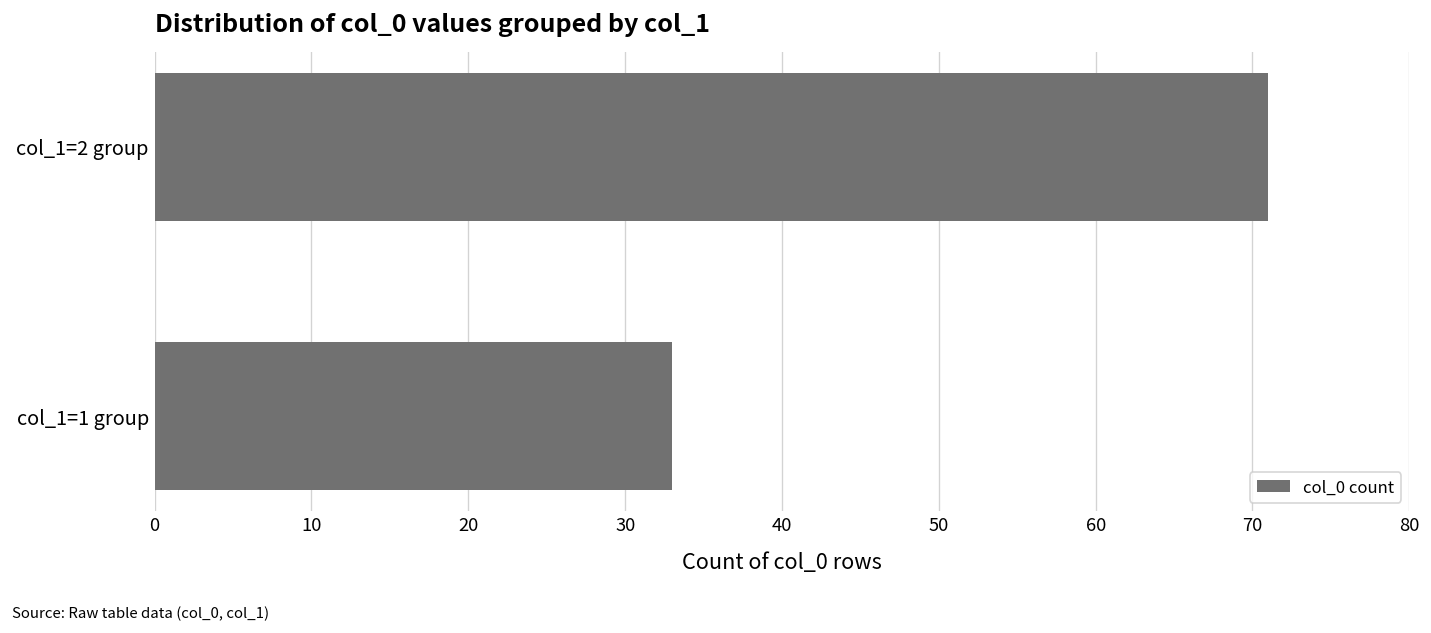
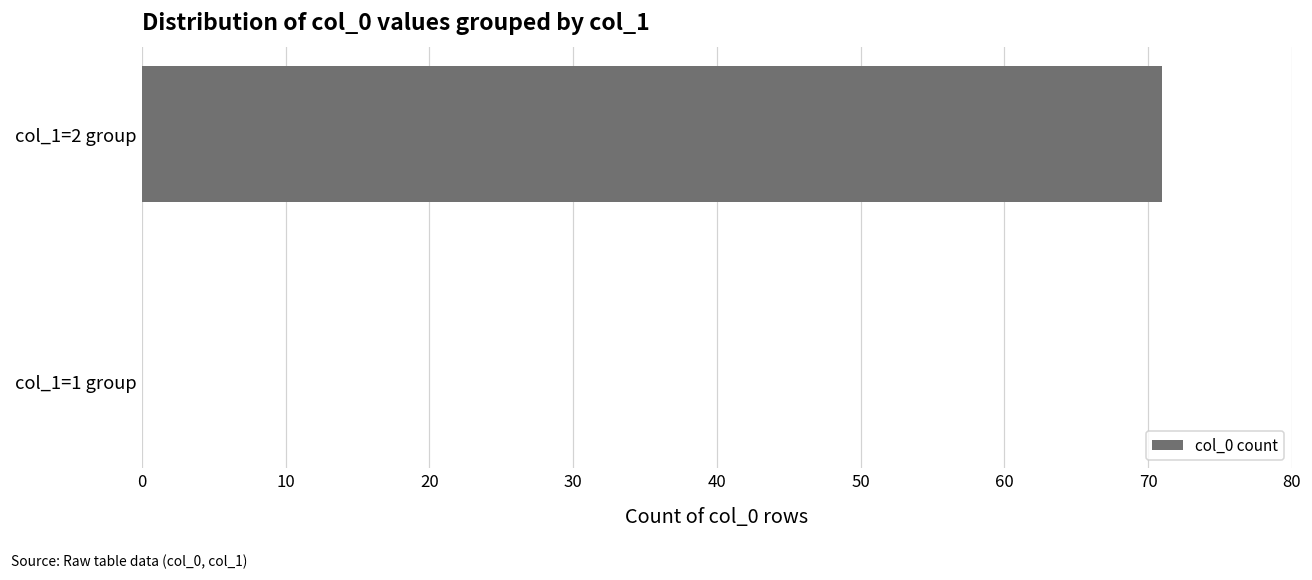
col_1=1 group: 33 -> 0
